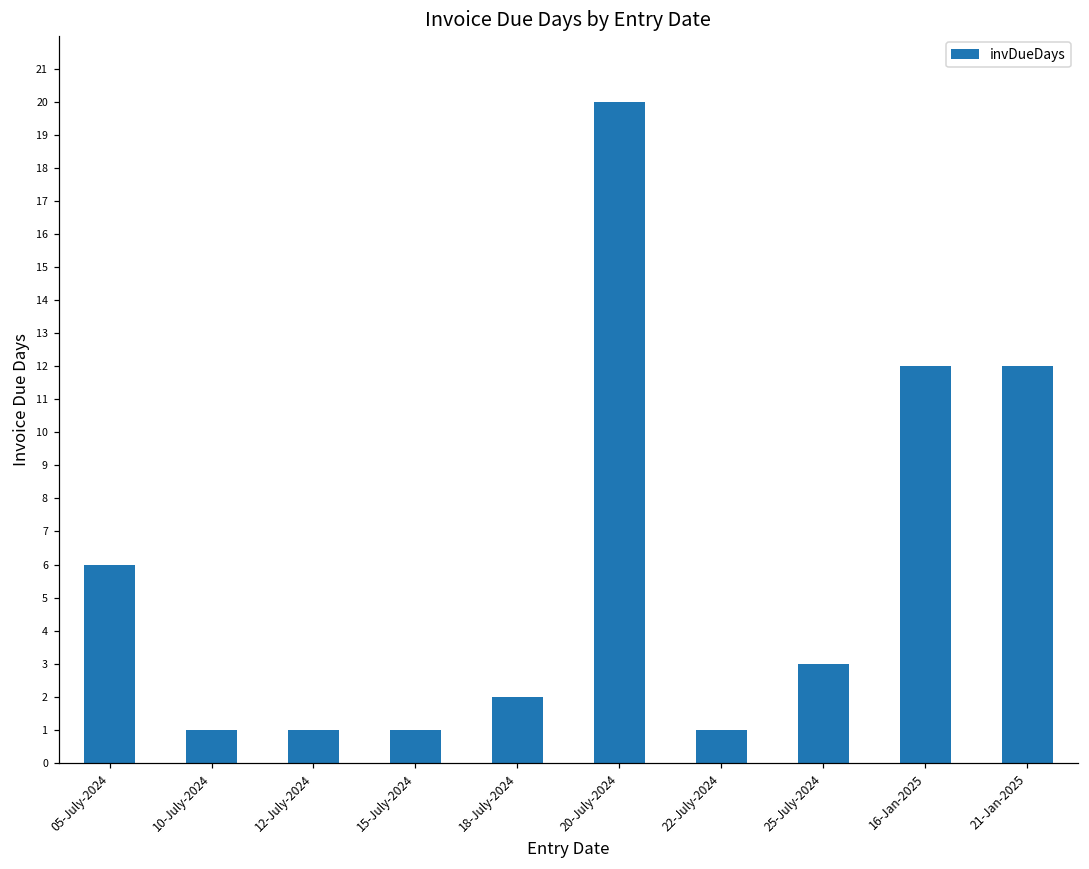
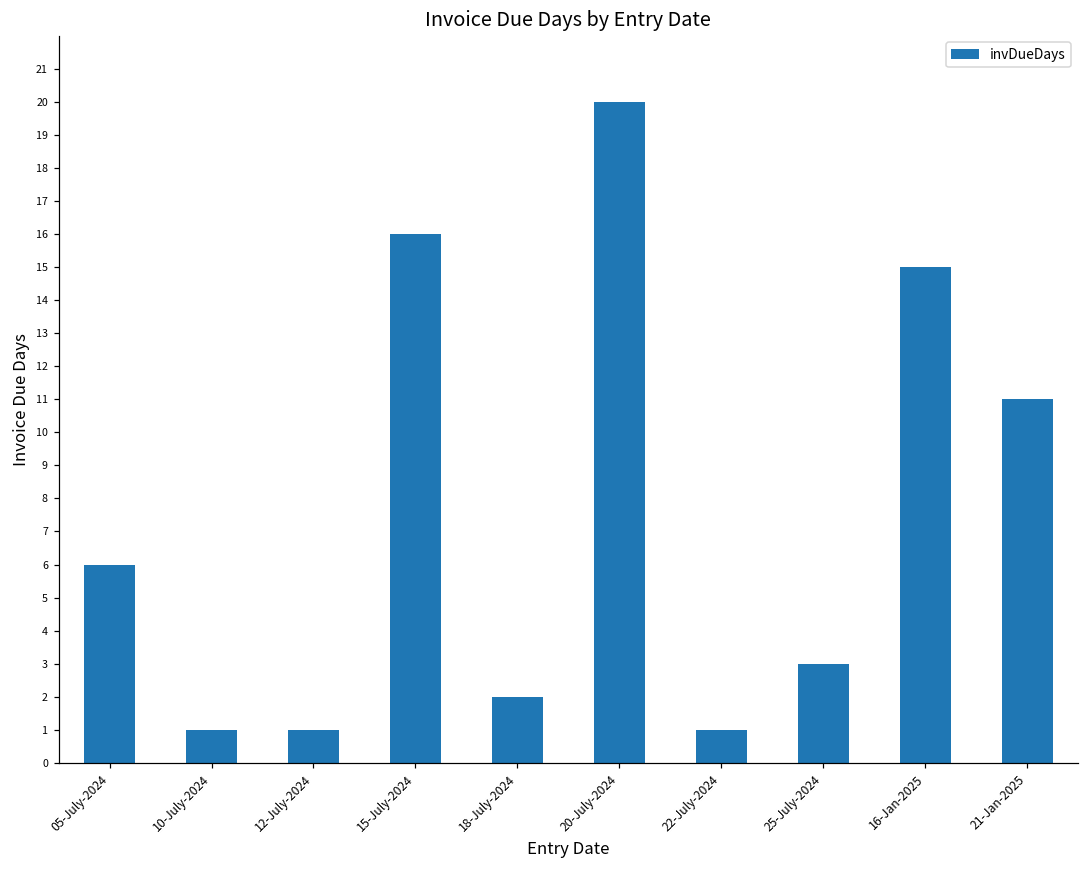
15-July-2024: 1 -> 16
16-Jan-2025: 12 -> 15
21-Jan-2025: 12 -> 11
